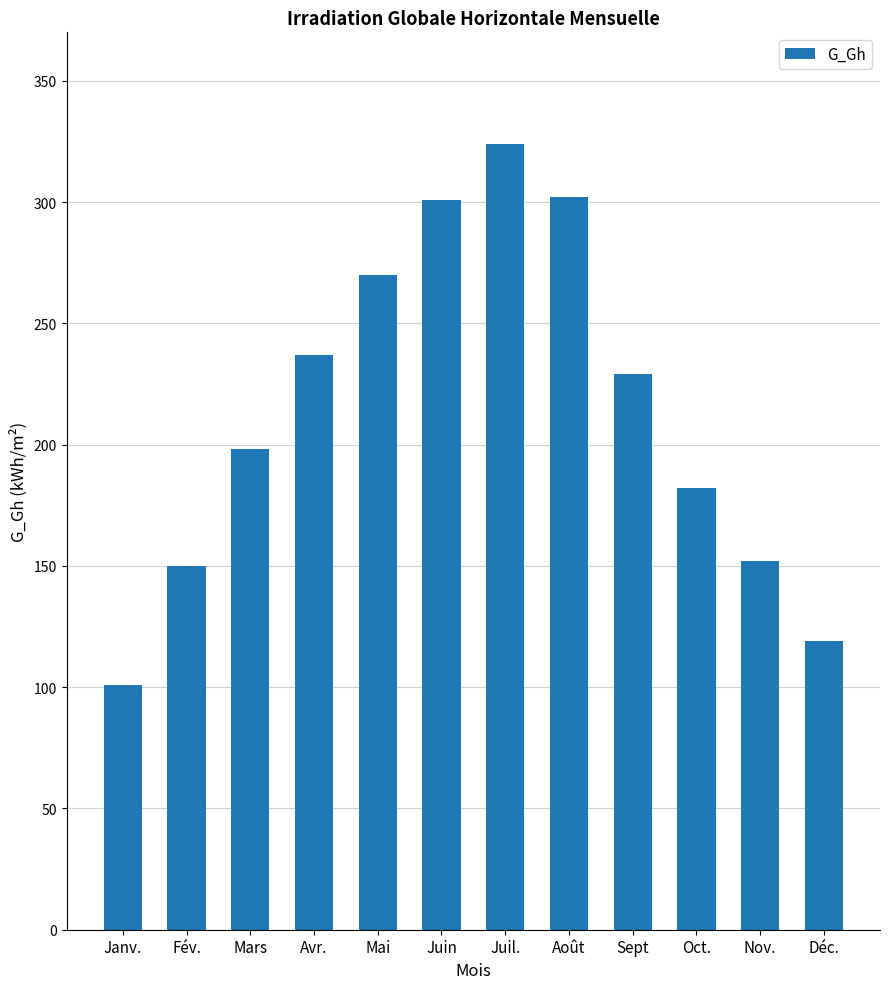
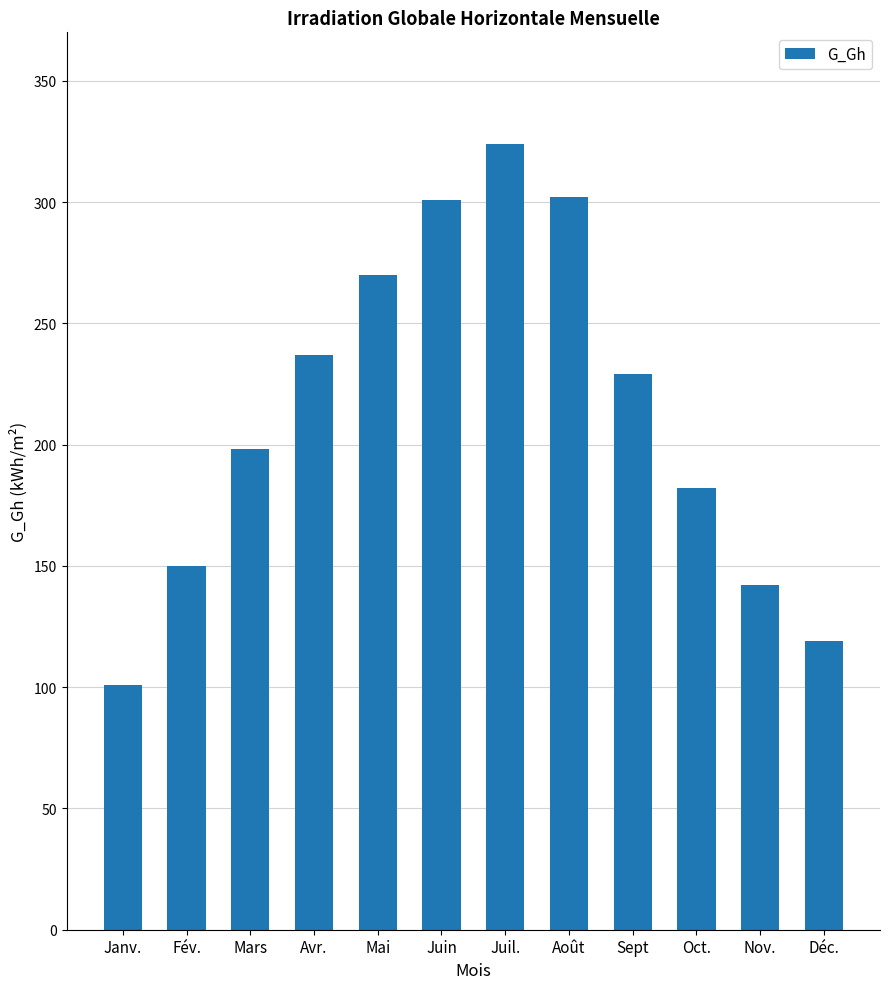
Nov.: 152 -> 142
